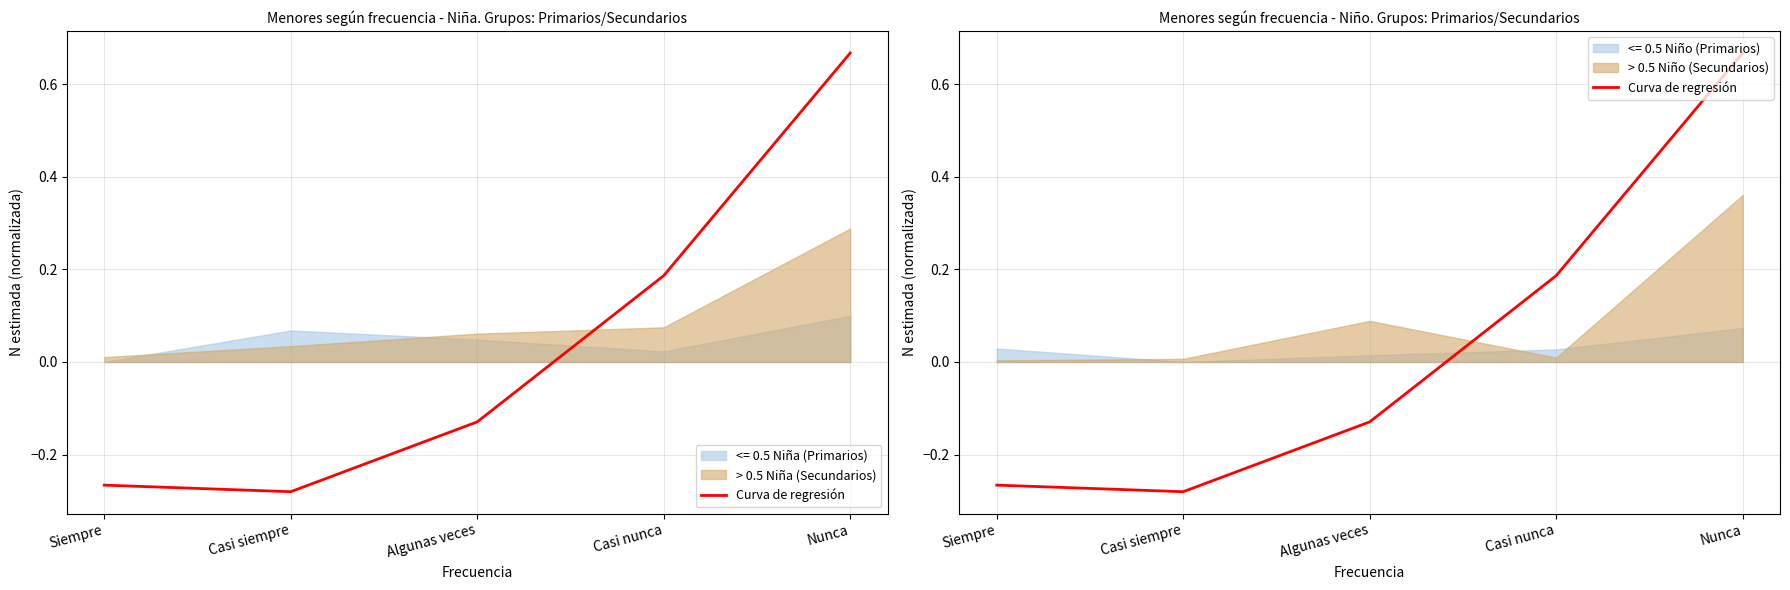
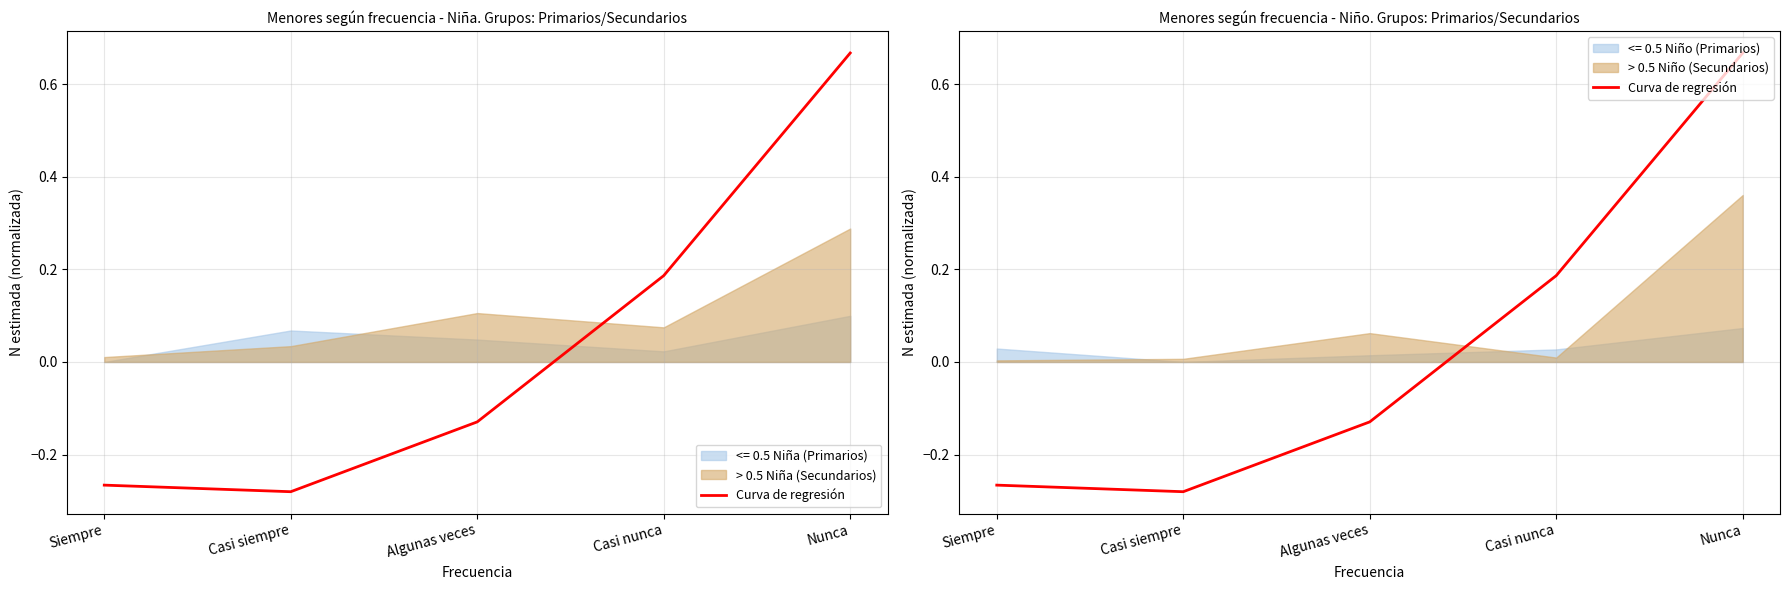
Menores según frecuencia - Niña. Grupos: Primarios/Secundarios, > 0.5 Niña (Secundarios), Algunas veces: 0.06 -> 0.11
Menores según frecuencia - Niño. Grupos: Primarios/Secundarios, > 0.5 Niño (Secundarios), Algunas veces: 0.09 -> 0.06
